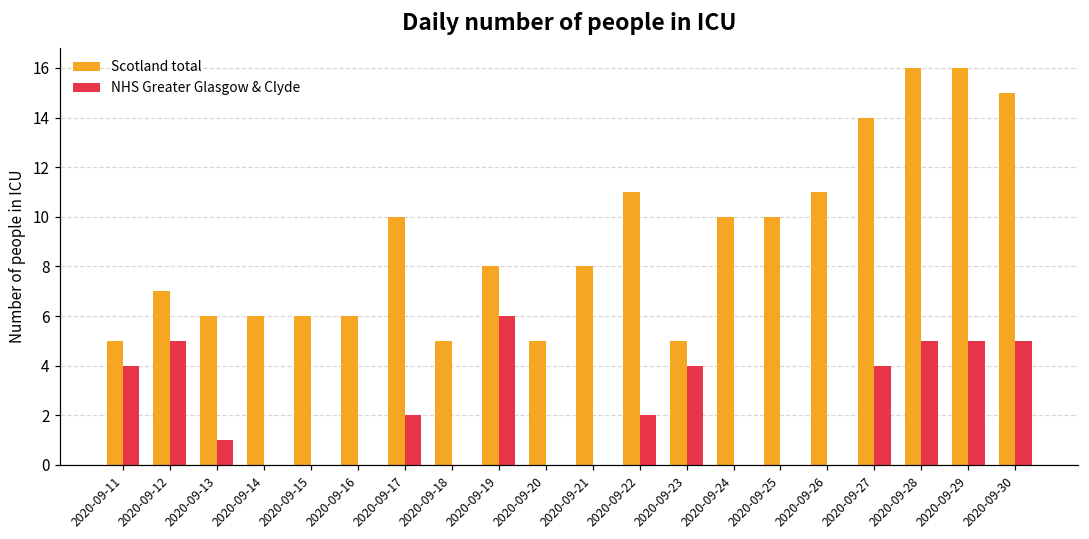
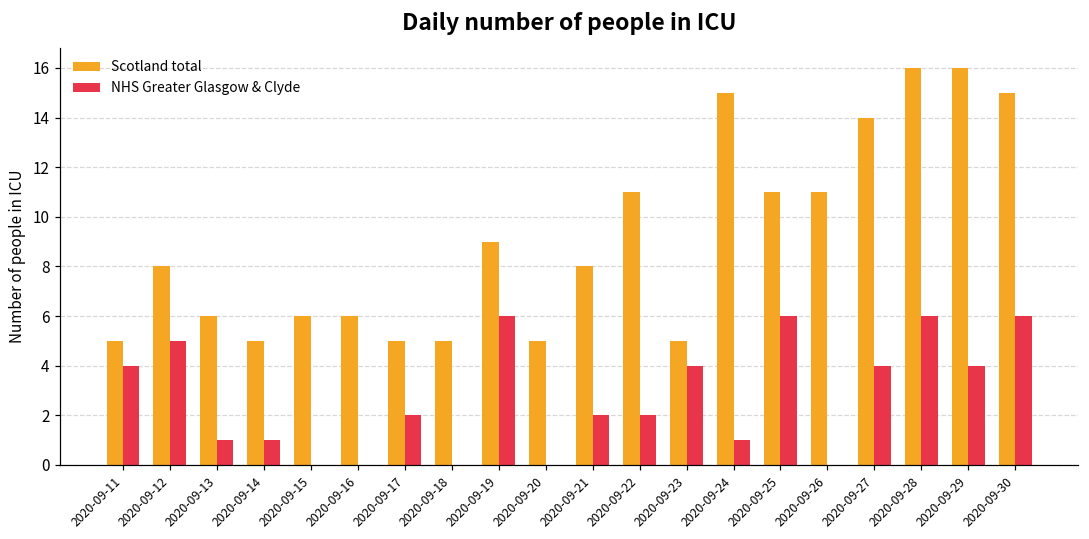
Scotland total, 2020-09-12: 7 -> 8
Scotland total, 2020-09-14: 6 -> 5
NHS Greater Glasgow & Clyde, 2020-09-14: 0 -> 1
Scotland total, 2020-09-17: 10 -> 5
Scotland total, 2020-09-19: 8 -> 9
NHS Greater Glasgow & Clyde, 2020-09-21: 0 -> 2
Scotland total, 2020-09-24: 10 -> 15
NHS Greater Glasgow & Clyde, 2020-09-24: 0 -> 1
Scotland total, 2020-09-25: 10 -> 11
NHS Greater Glasgow & Clyde, 2020-09-25: 0 -> 6
NHS Greater Glasgow & Clyde, 2020-09-28: 5 -> 6
NHS Greater Glasgow & Clyde, 2020-09-29: 5 -> 4
NHS Greater Glasgow & Clyde, 2020-09-30: 5 -> 6
